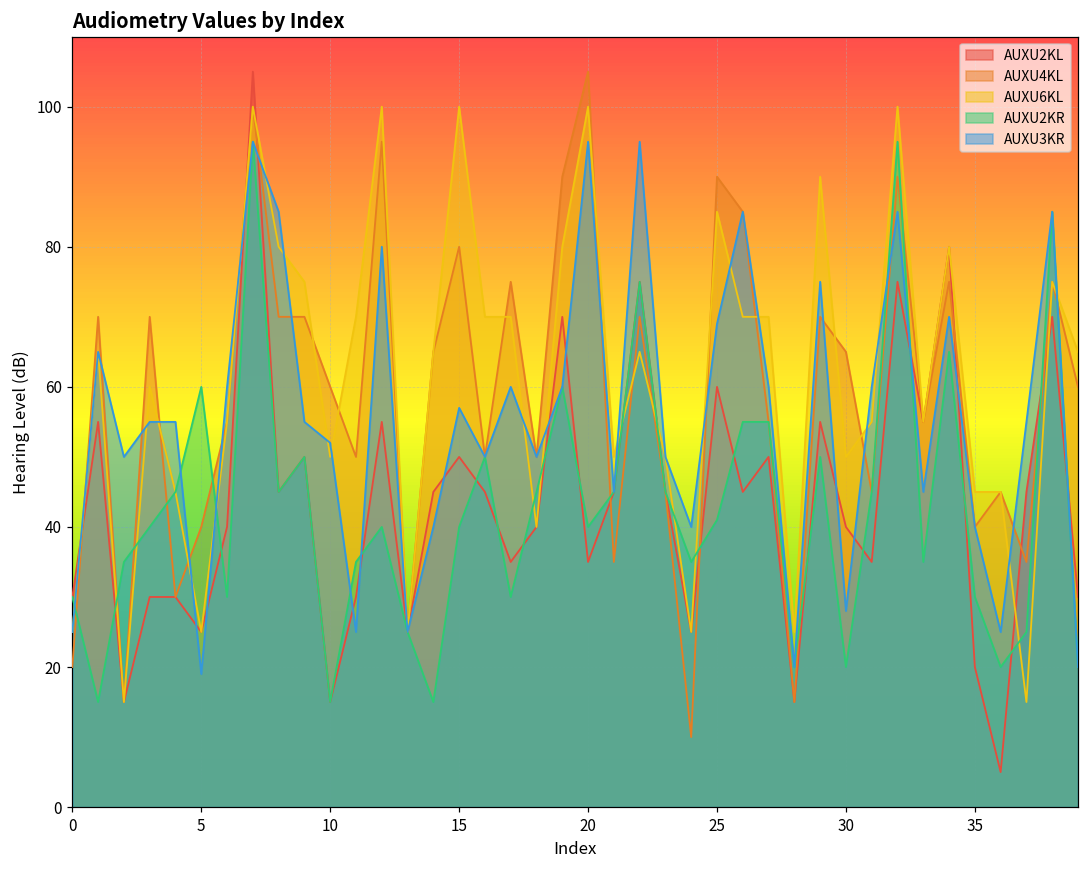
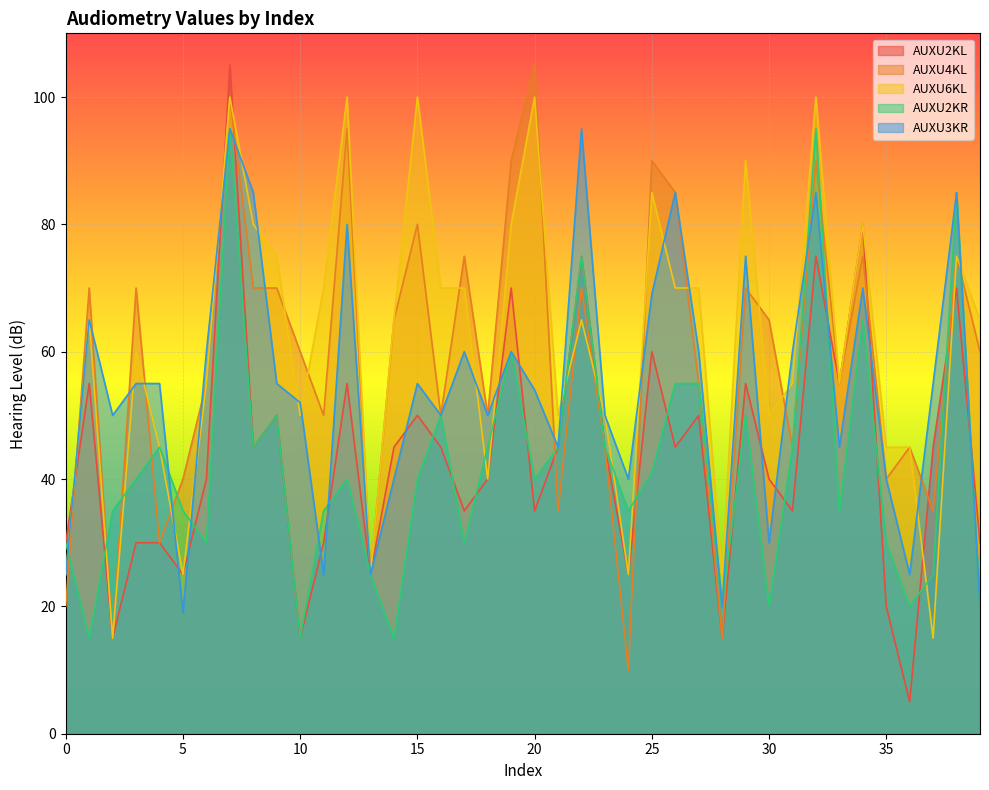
AUXU2KR, 5: 60 -> 35
AUXU3KR, 15: 57 -> 55
AUXU3KR, 20: 95 -> 54
AUXU3KR, 30: 28 -> 30
